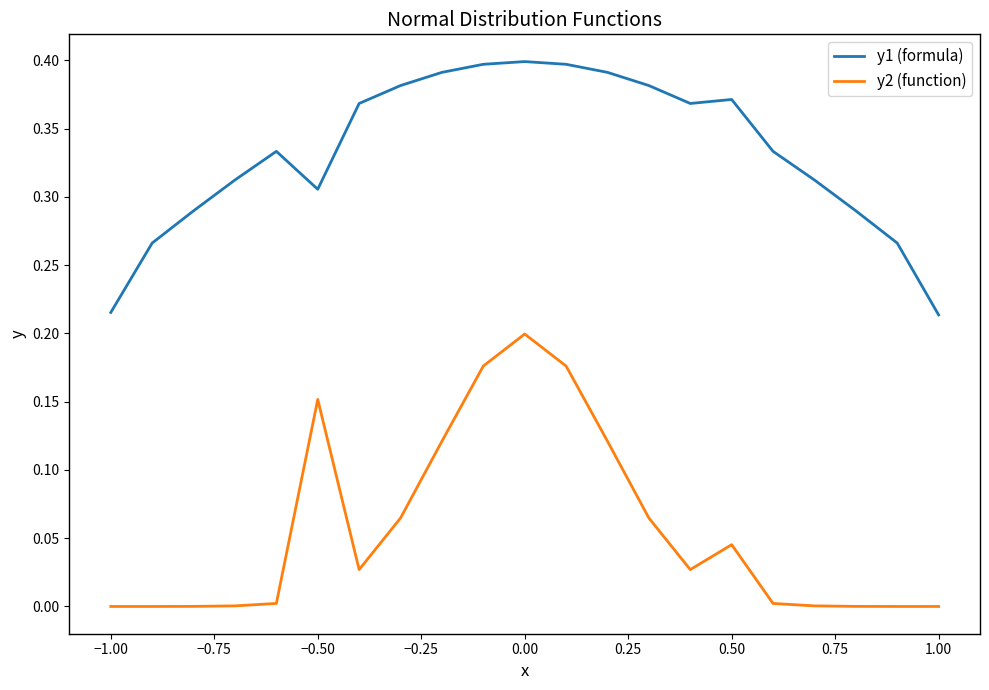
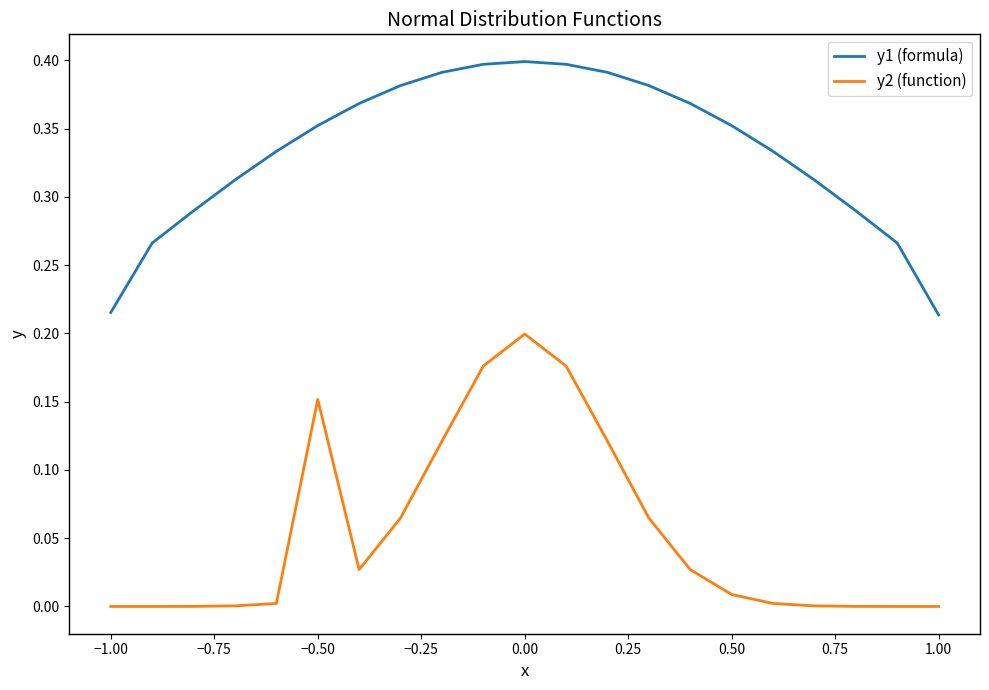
y1 (formula), −0.50: 0.306 -> 0.352
y1 (formula), 0.50: 0.371 -> 0.352
y2 (function), 0.50: 0.045 -> 0.009
